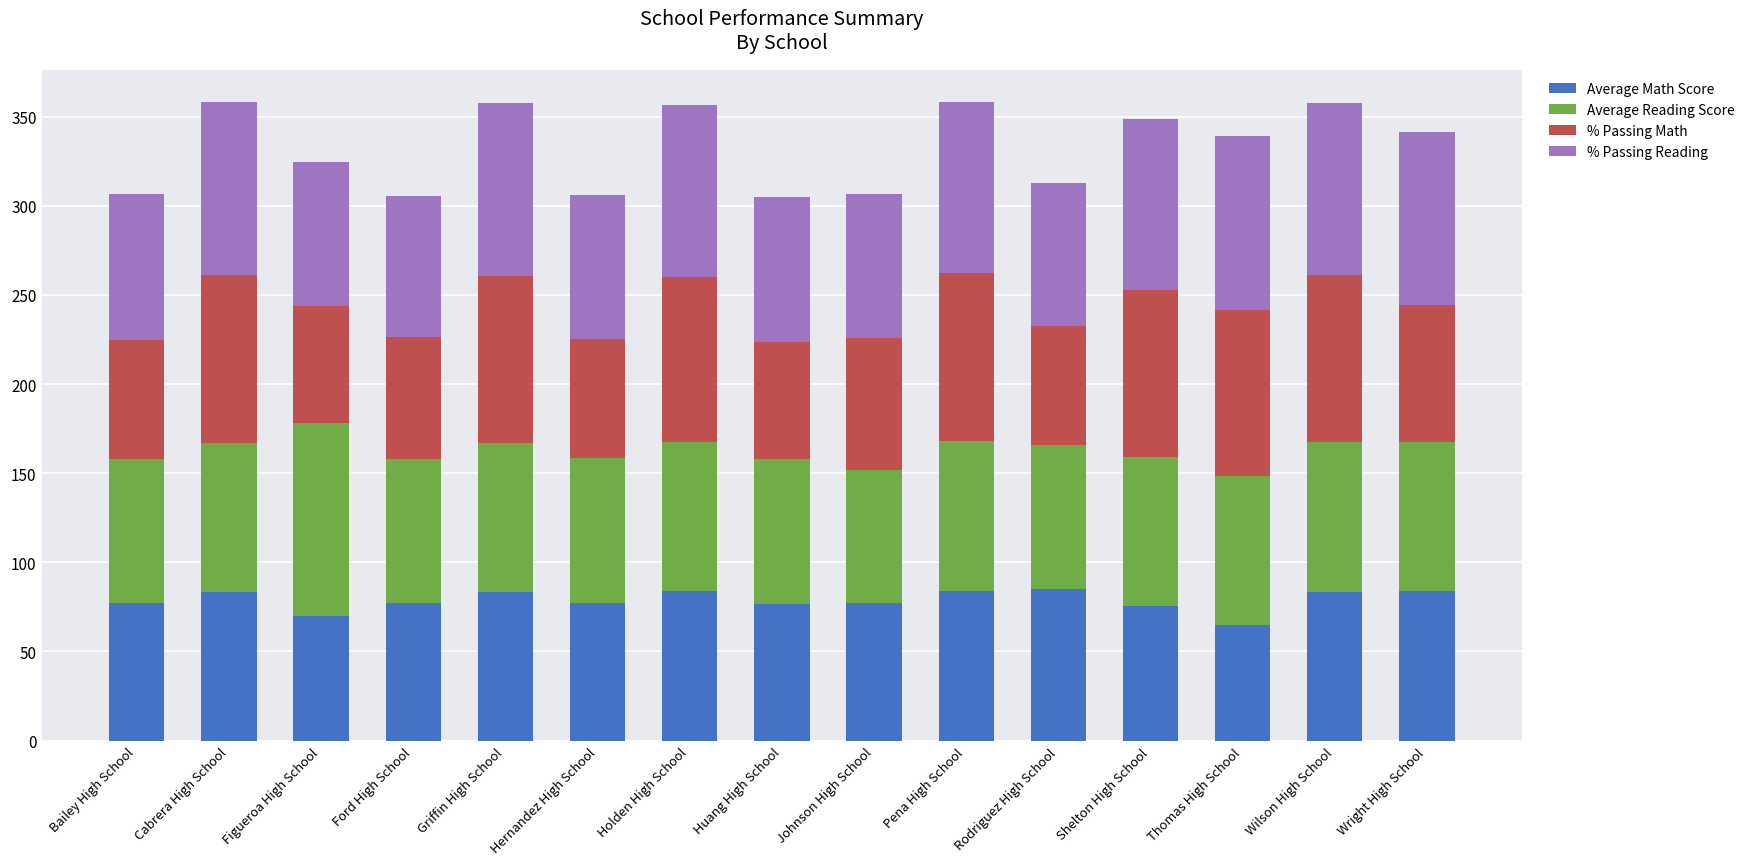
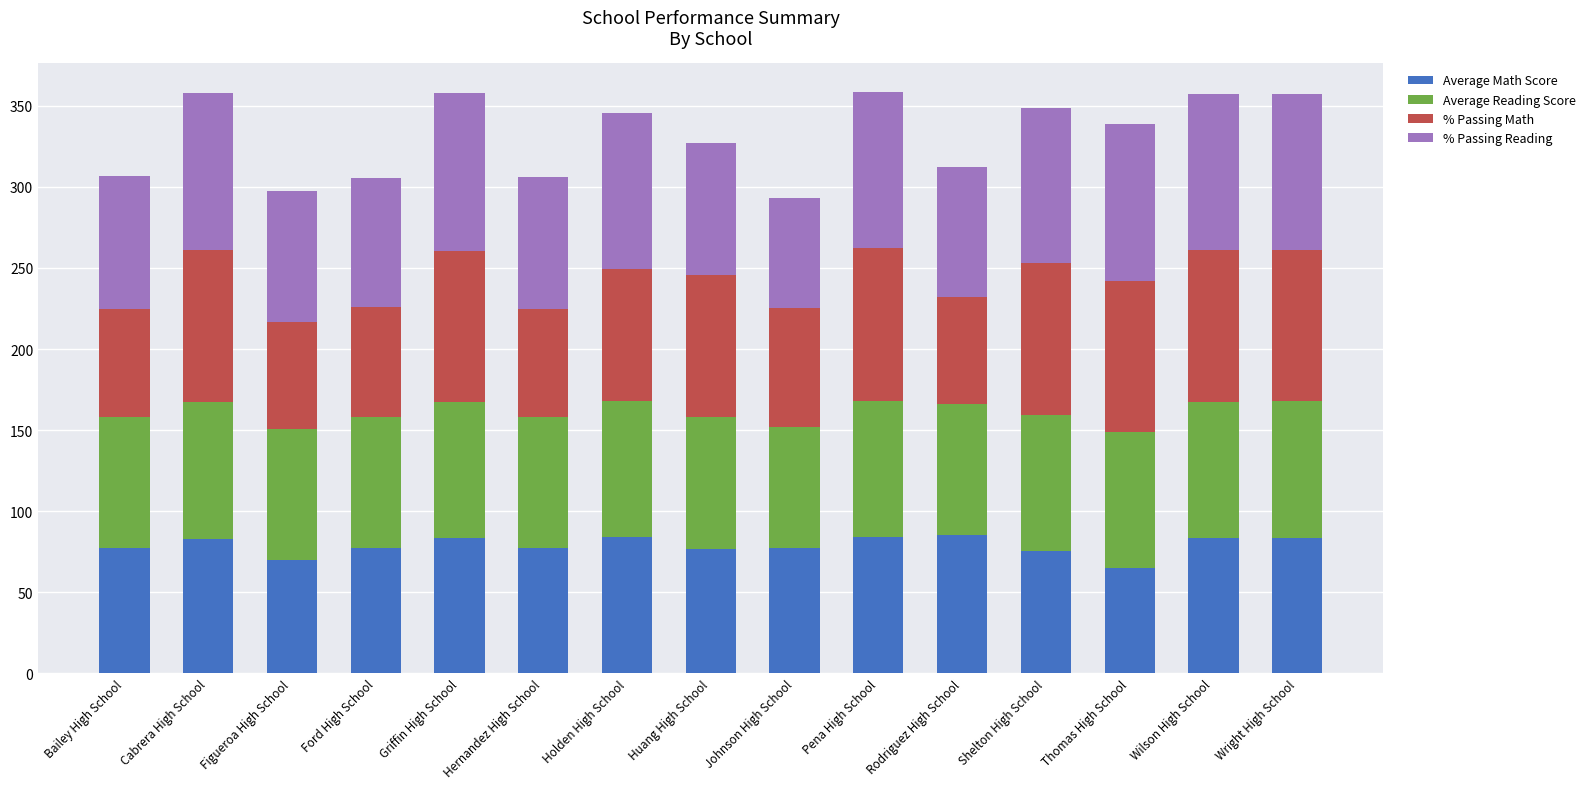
Average Reading Score, Figueroa High School: 108 -> 81
% Passing Math, Holden High School: 93 -> 82
% Passing Math, Huang High School: 66 -> 88
% Passing Reading, Johnson High School: 81 -> 68
% Passing Math, Wright High School: 77 -> 93
